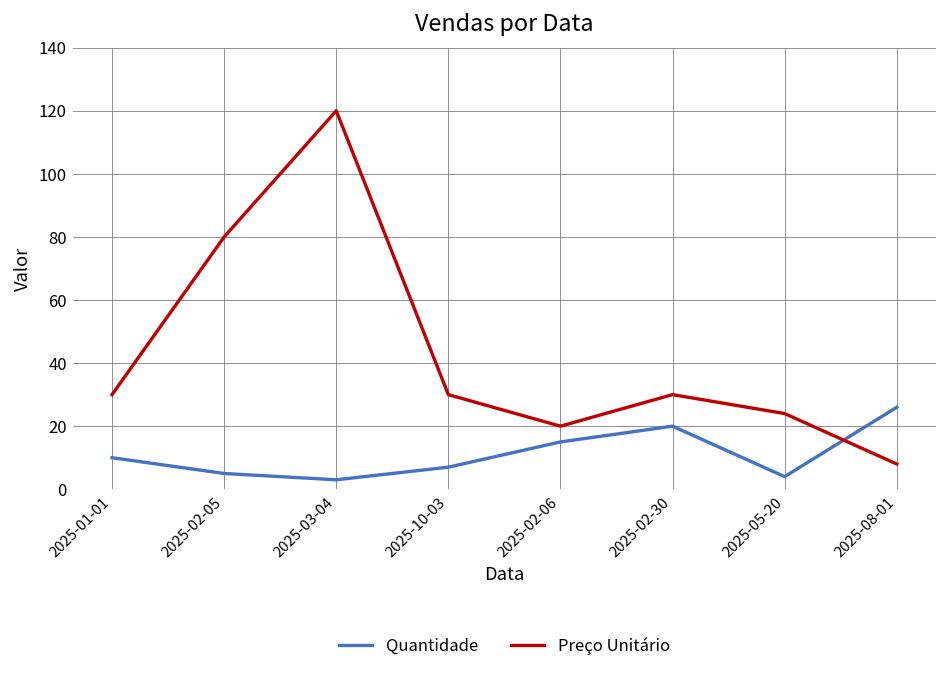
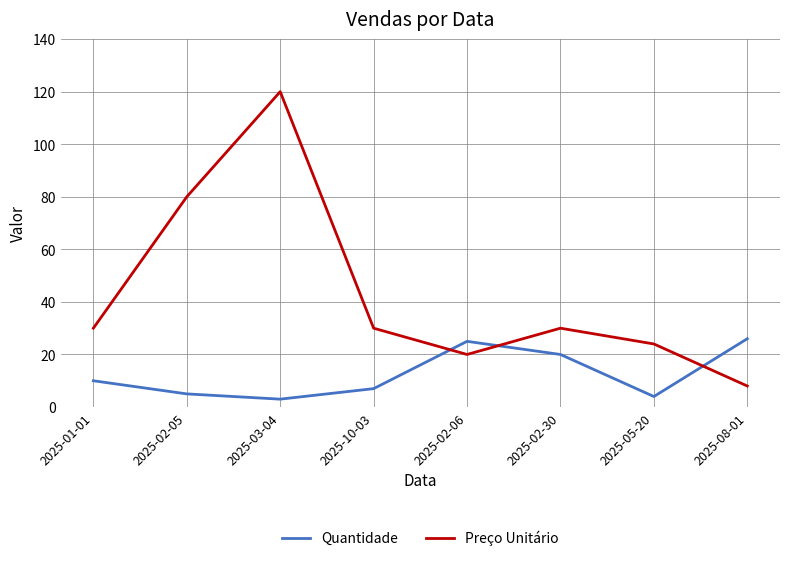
Quantidade, 2025-02-06: 15 -> 25
